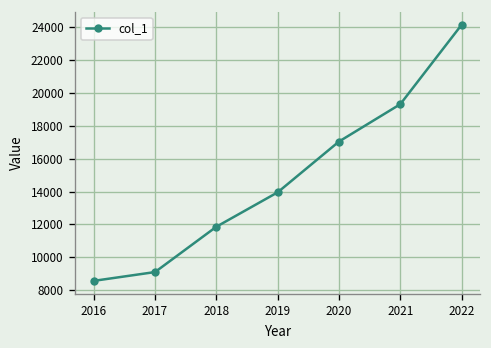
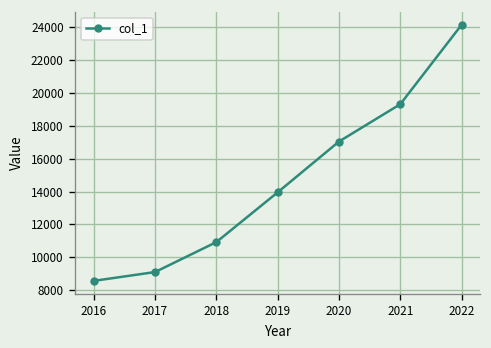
2018: 11900 -> 10900
